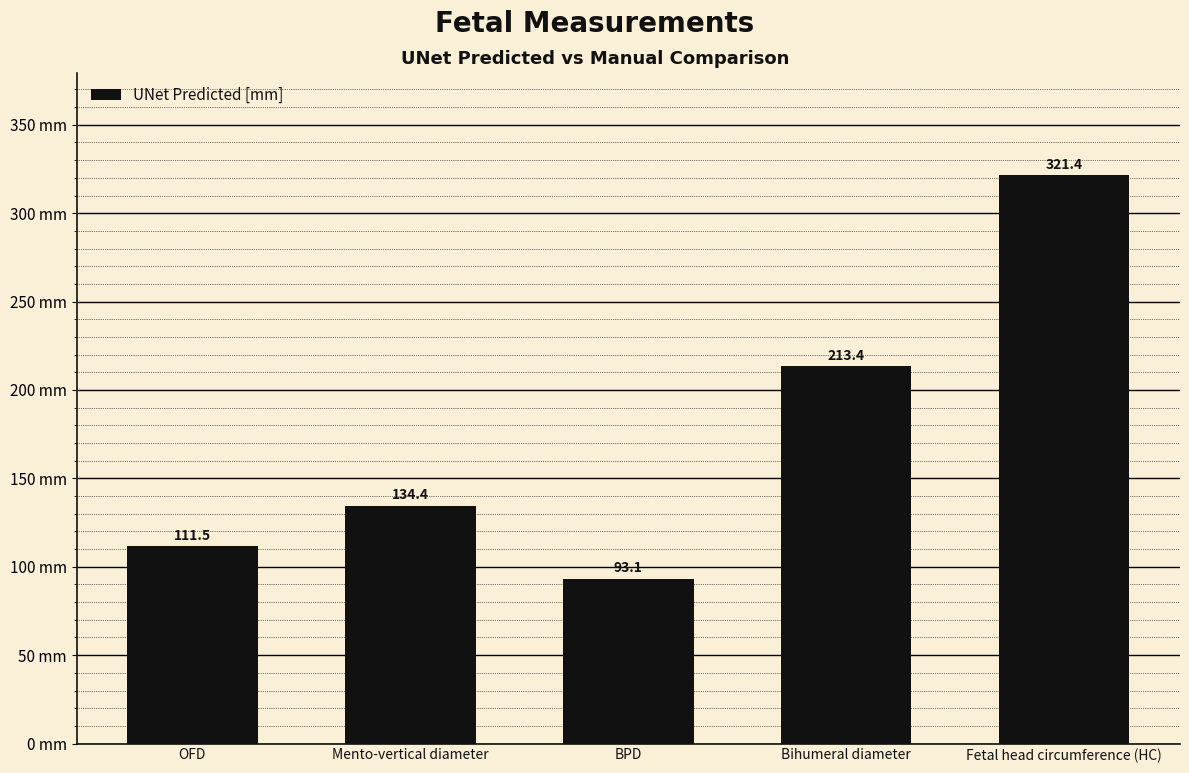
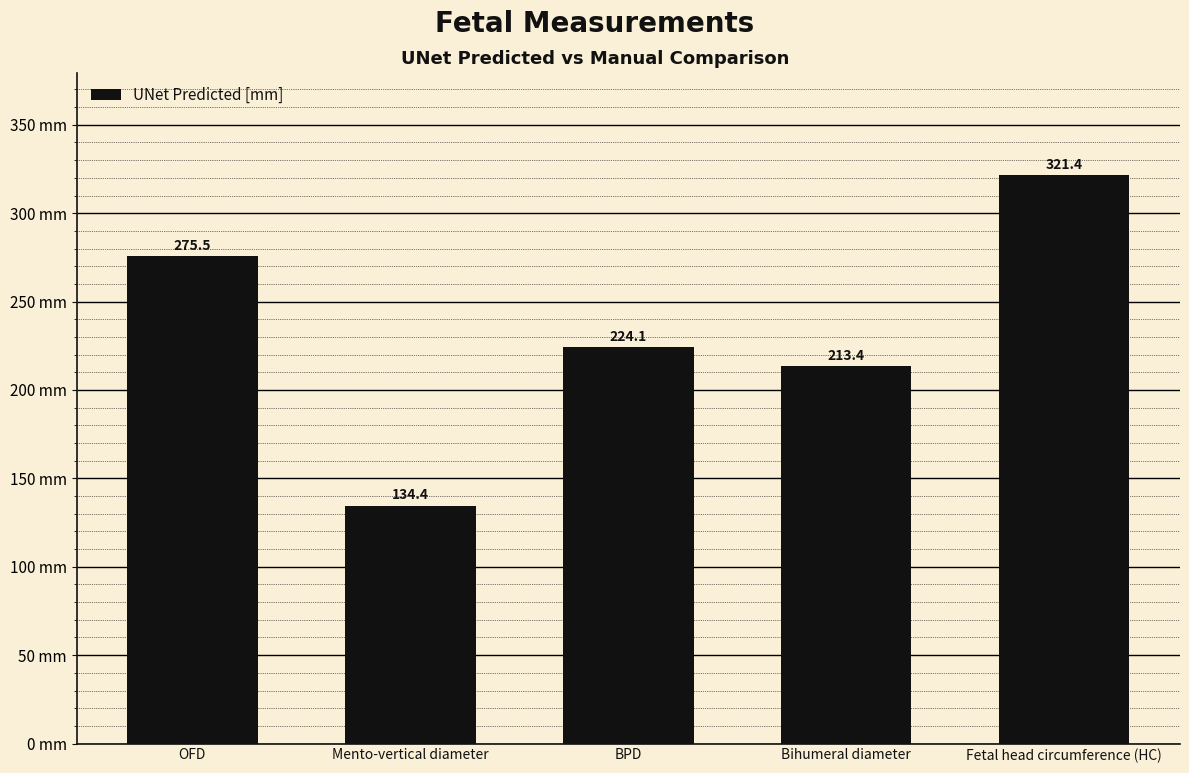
OFD: 111.5 -> 275.5
BPD: 93.1 -> 224.1
